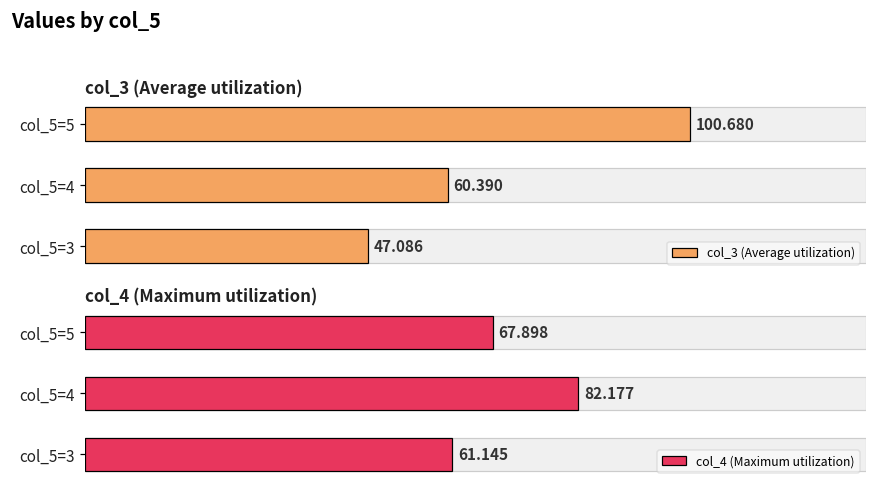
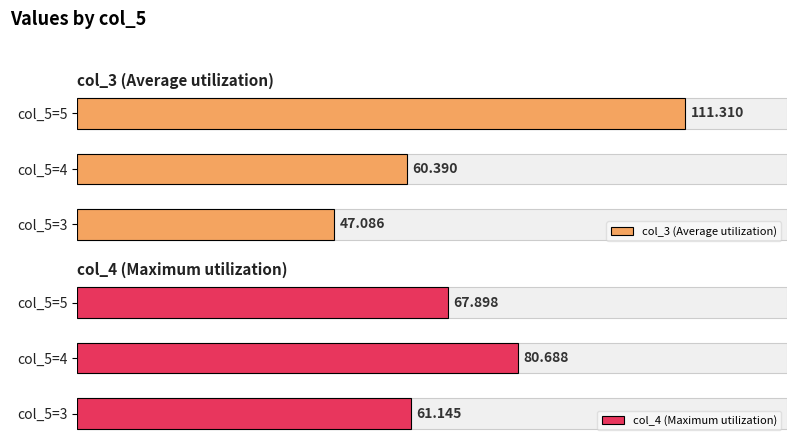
col_3 (Average utilization), col_3 (Average utilization), col_5=5: 100.680 -> 111.310
col_4 (Maximum utilization), col_4 (Maximum utilization), col_5=4: 82.177 -> 80.688
